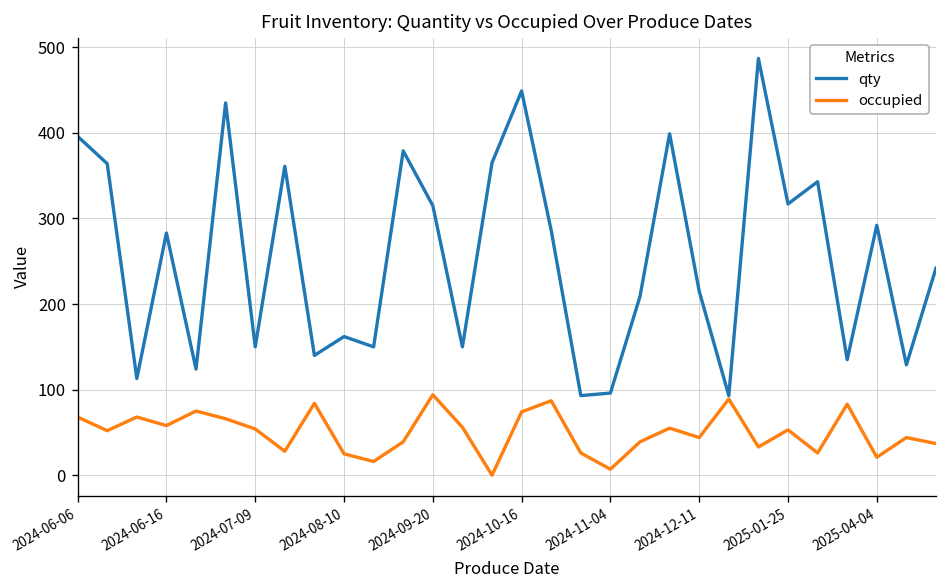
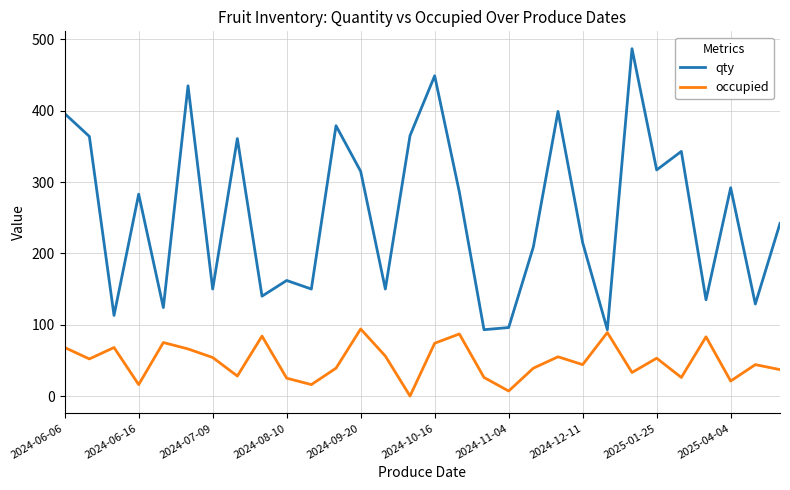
occupied, 2024-06-16: 60 -> 20
